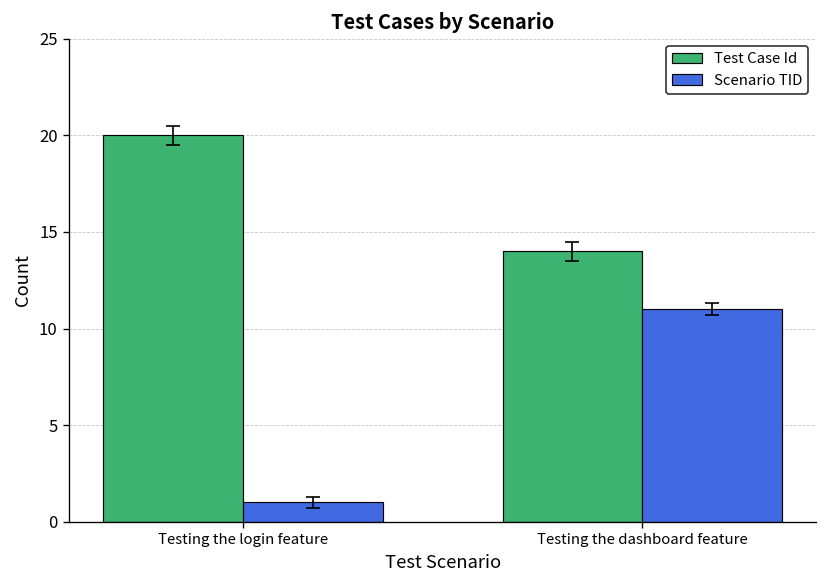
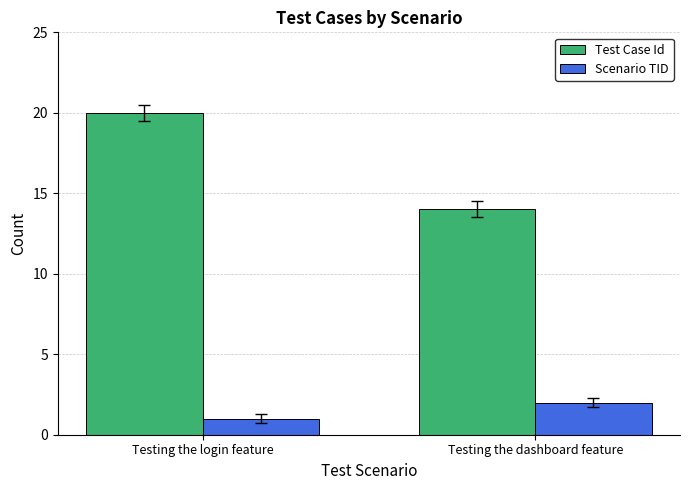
Scenario TID, Testing the dashboard feature: 11 -> 2
